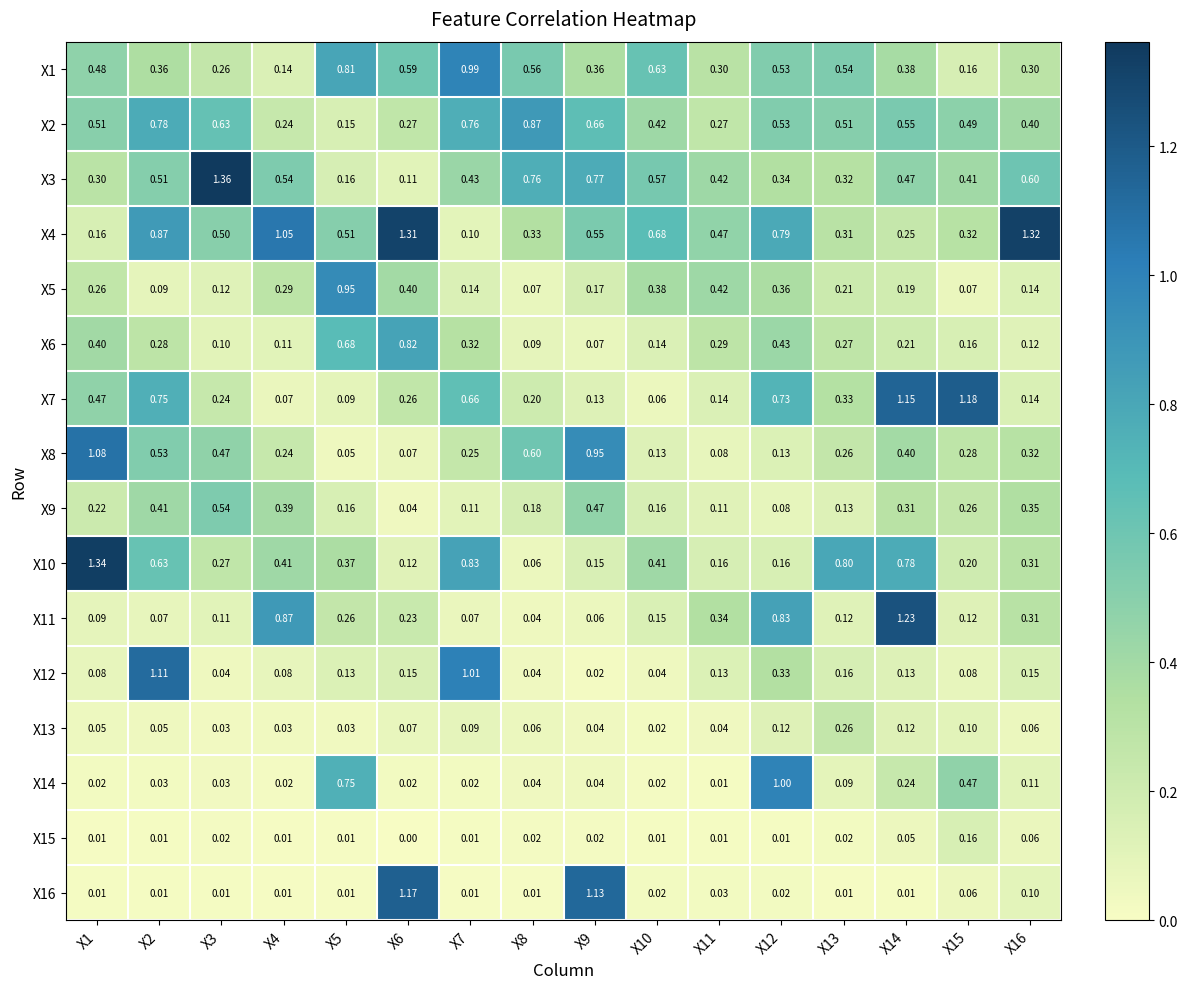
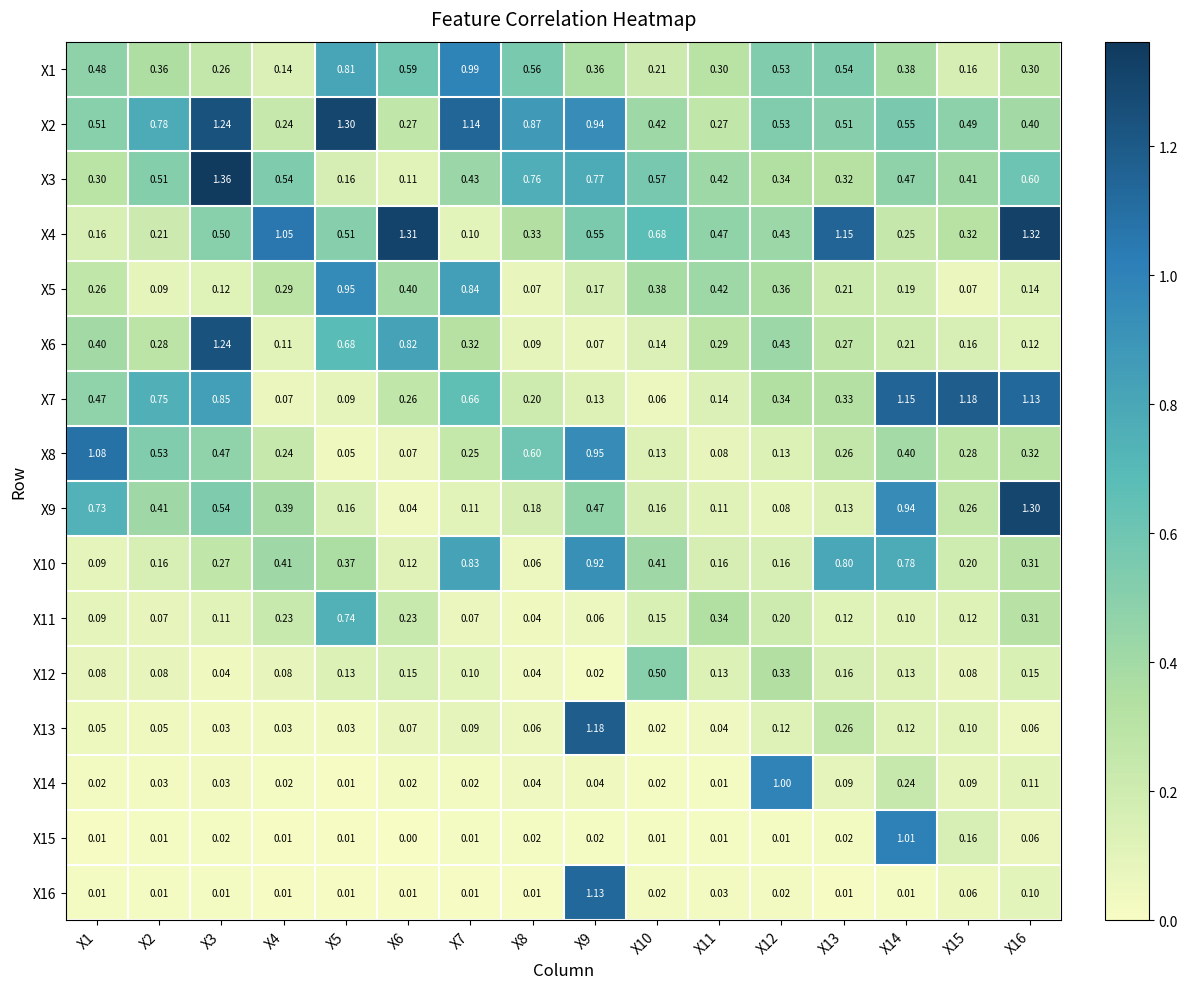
X1, X10: 0.63 -> 0.21
X2, X3: 0.63 -> 1.24
X2, X5: 0.15 -> 1.30
X2, X7: 0.76 -> 1.14
X2, X9: 0.66 -> 0.94
X4, X2: 0.87 -> 0.21
X4, X12: 0.79 -> 0.43
X4, X13: 0.31 -> 1.15
X5, X7: 0.14 -> 0.84
X6, X3: 0.10 -> 1.24
X7, X3: 0.24 -> 0.85
X7, X12: 0.73 -> 0.34
X7, X16: 0.14 -> 1.13
X9, X1: 0.22 -> 0.73
X9, X14: 0.31 -> 0.94
X9, X16: 0.35 -> 1.30
X10, X1: 1.34 -> 0.09
X10, X2: 0.63 -> 0.16
X10, X9: 0.15 -> 0.92
X11, X4: 0.87 -> 0.23
X11, X5: 0.26 -> 0.74
X11, X12: 0.83 -> 0.20
X11, X14: 1.23 -> 0.10
X12, X2: 1.11 -> 0.08
X12, X7: 1.01 -> 0.10
X12, X10: 0.04 -> 0.50
X13, X9: 0.04 -> 1.18
X14, X5: 0.75 -> 0.01
X14, X15: 0.47 -> 0.09
X15, X14: 0.05 -> 1.01
X16, X6: 1.17 -> 0.01
